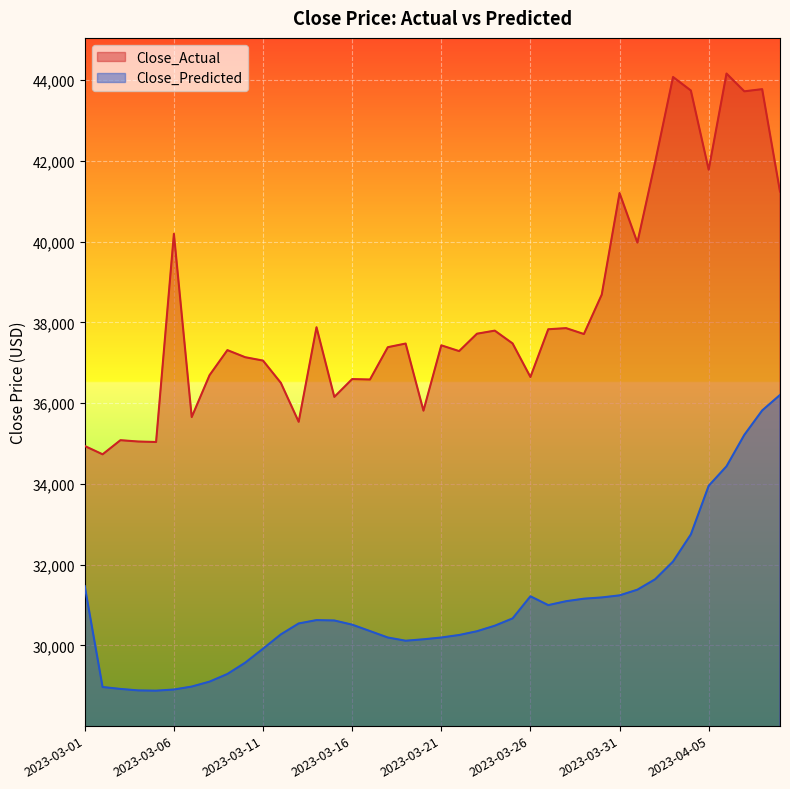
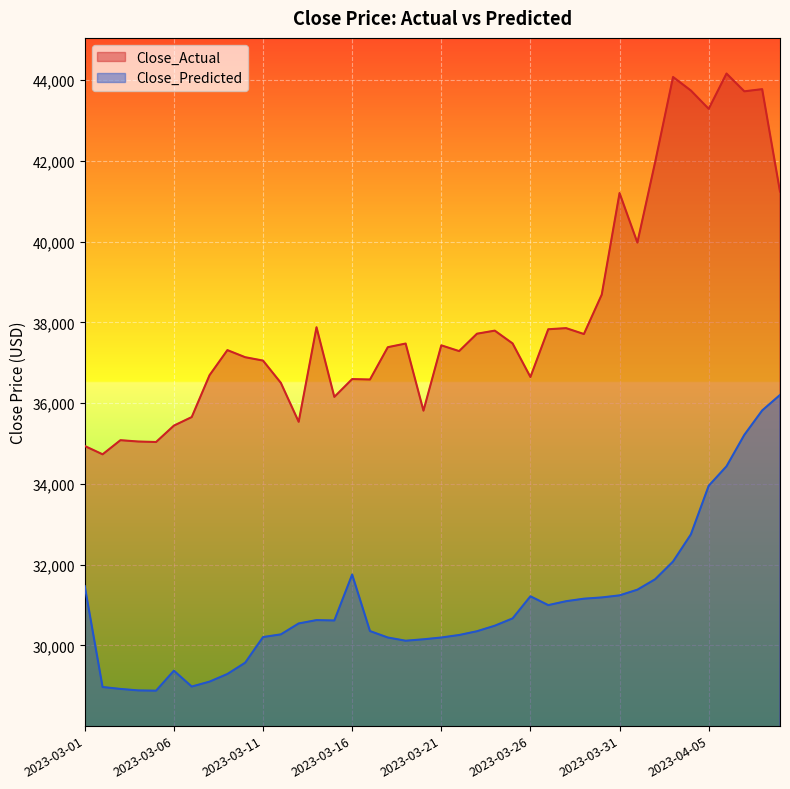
Close_Actual, 2023-03-06: 40,200 -> 35,400
Close_Predicted, 2023-03-06: 28,900 -> 29,400
Close_Predicted, 2023-03-11: 29,900 -> 30,200
Close_Predicted, 2023-03-16: 30,500 -> 31,800
Close_Actual, 2023-04-05: 41,800 -> 43,300
